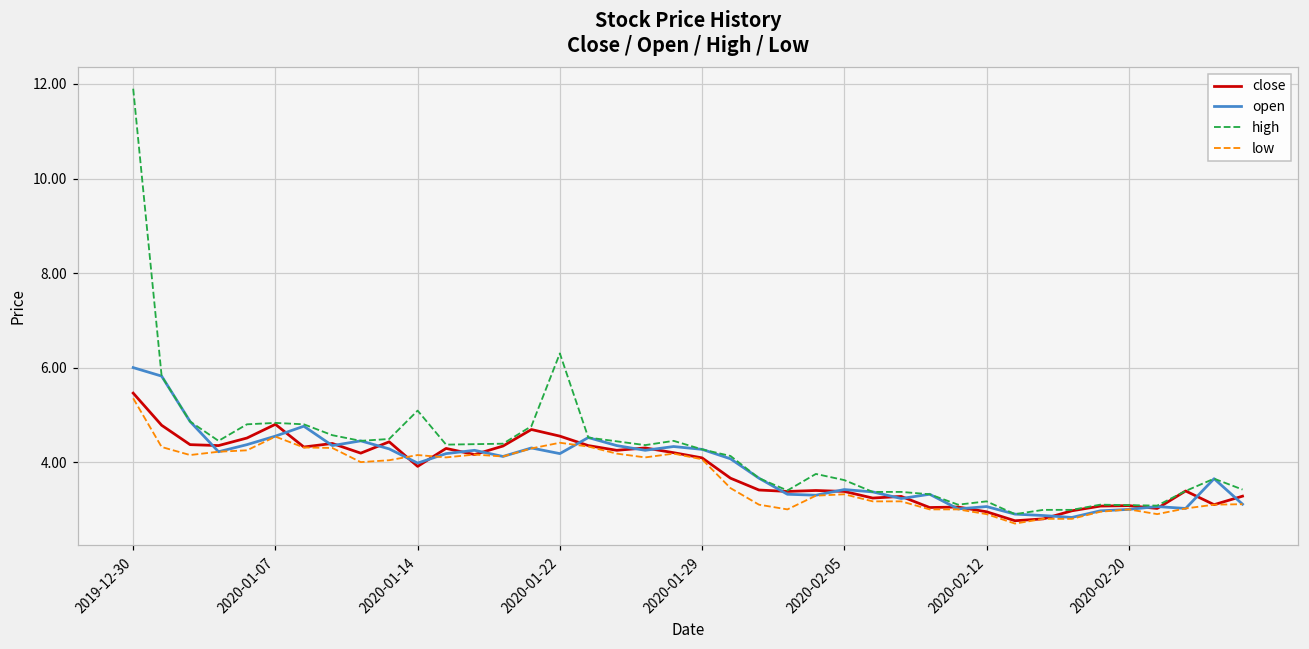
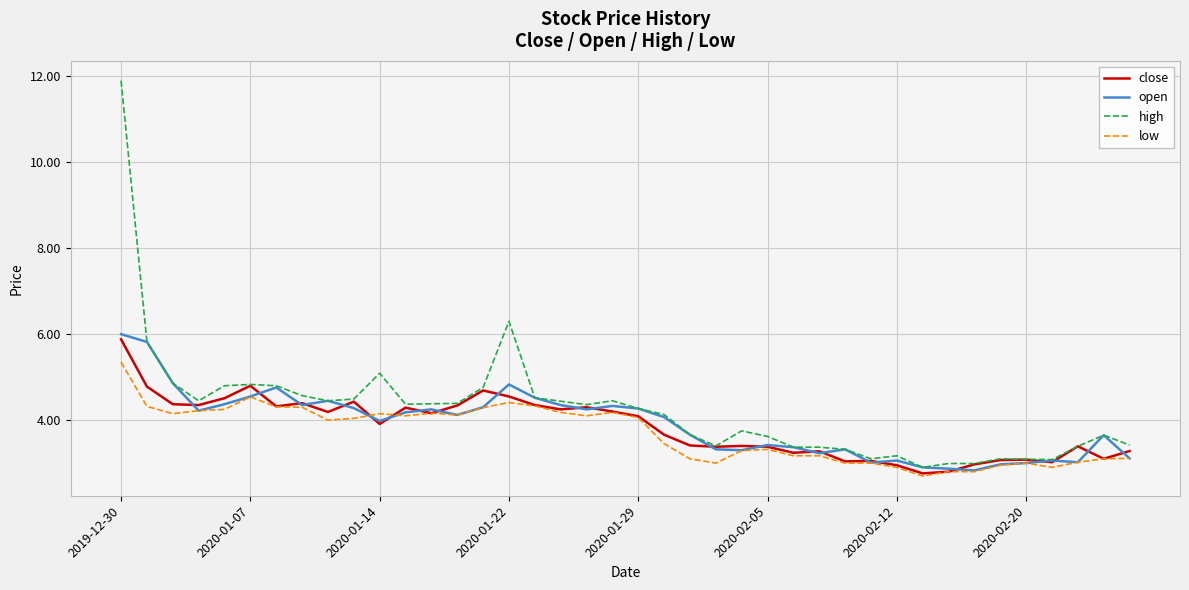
close, 2019-12-30: 5.5 -> 5.9
open, 2020-01-22: 4.2 -> 4.8
